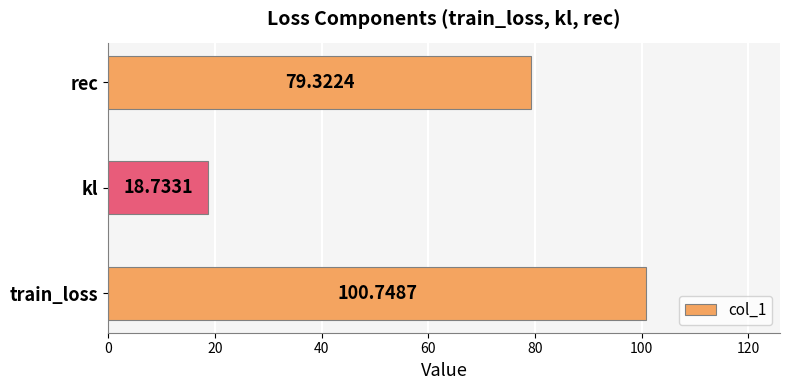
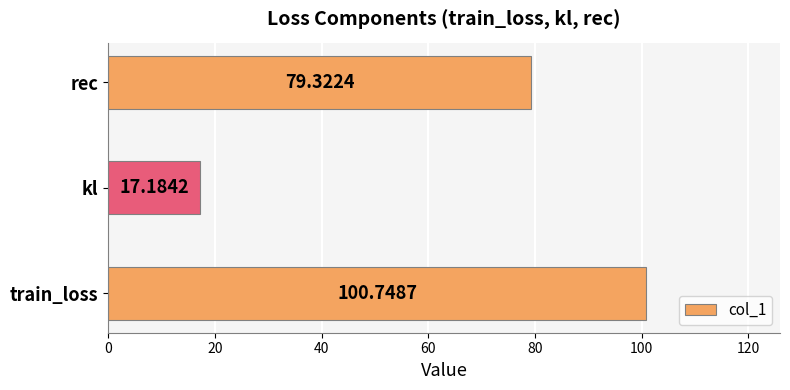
kl: 18.7331 -> 17.1842
